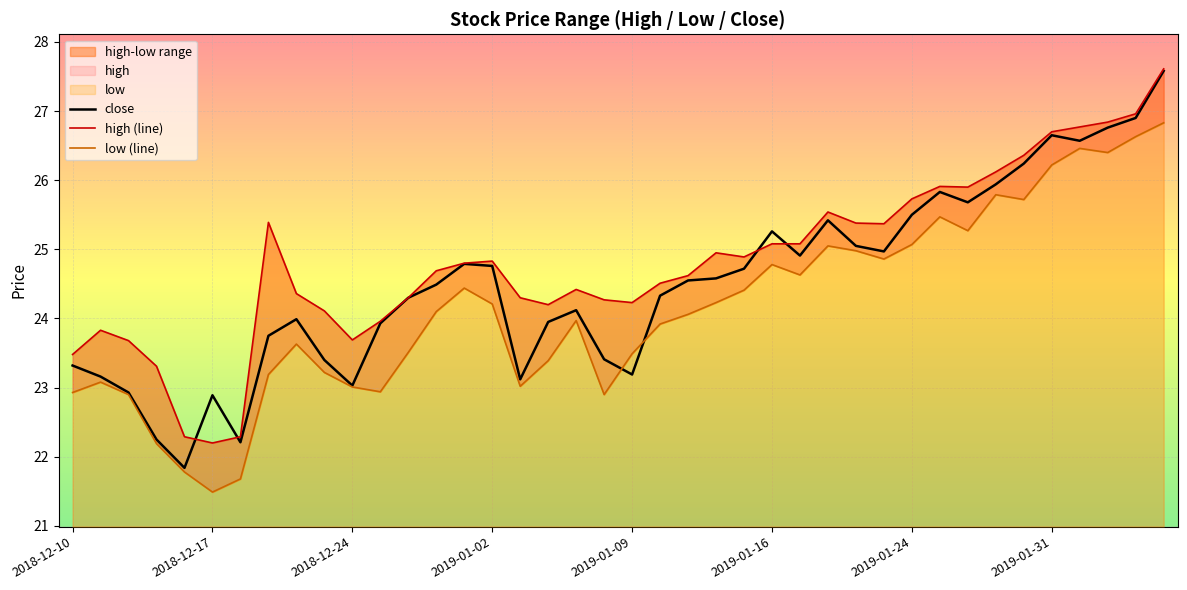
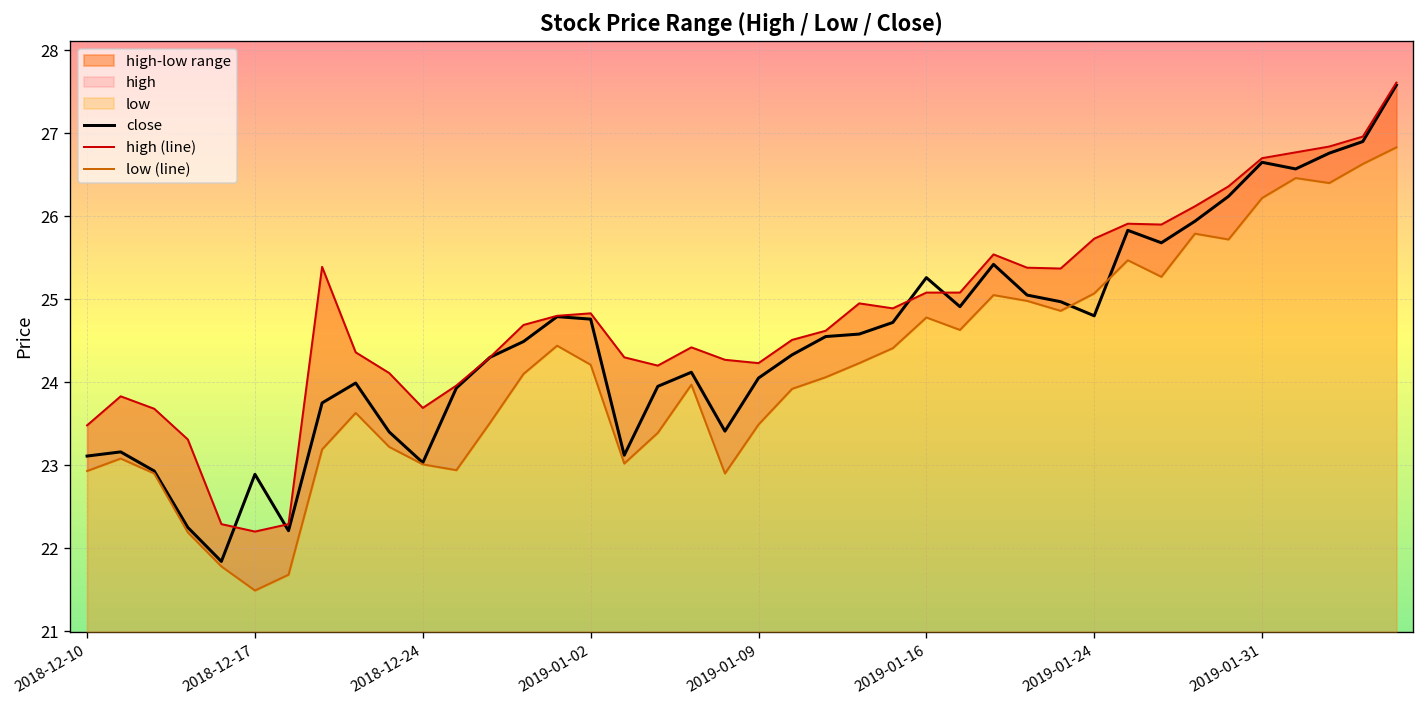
close, 2018-12-10: 23.3 -> 23.1
close, 2019-01-09: 23.2 -> 24.1
close, 2019-01-24: 25.5 -> 24.8
